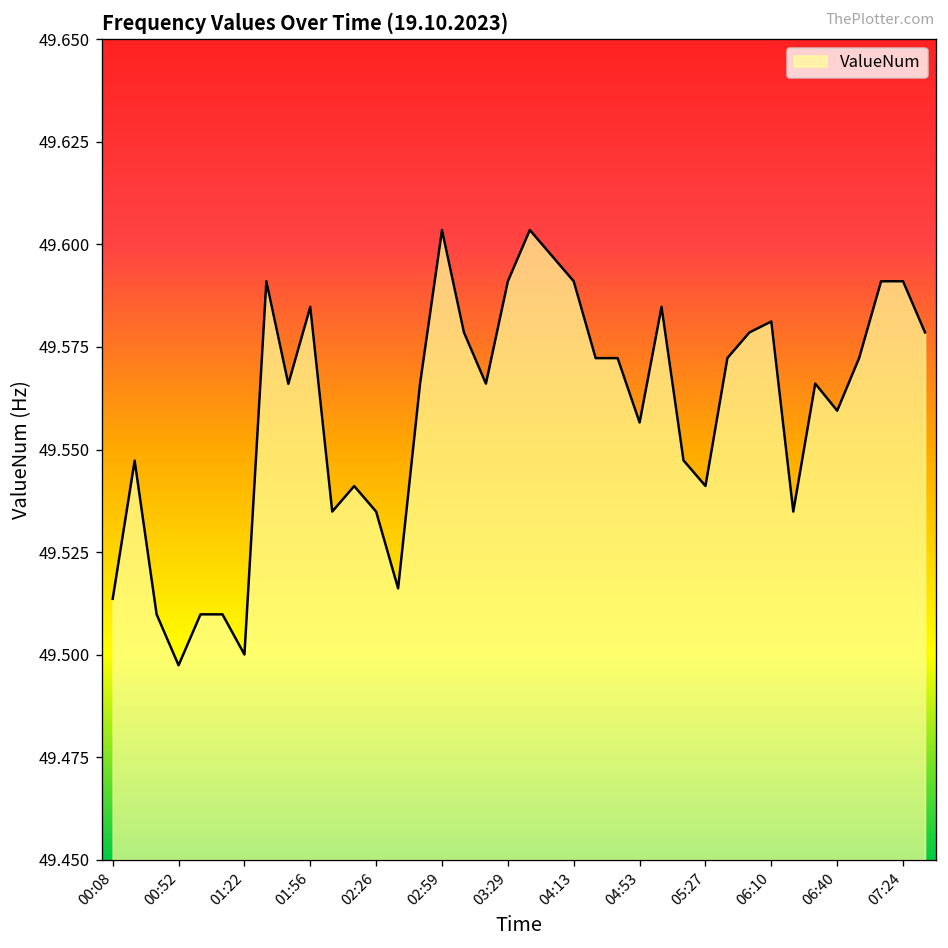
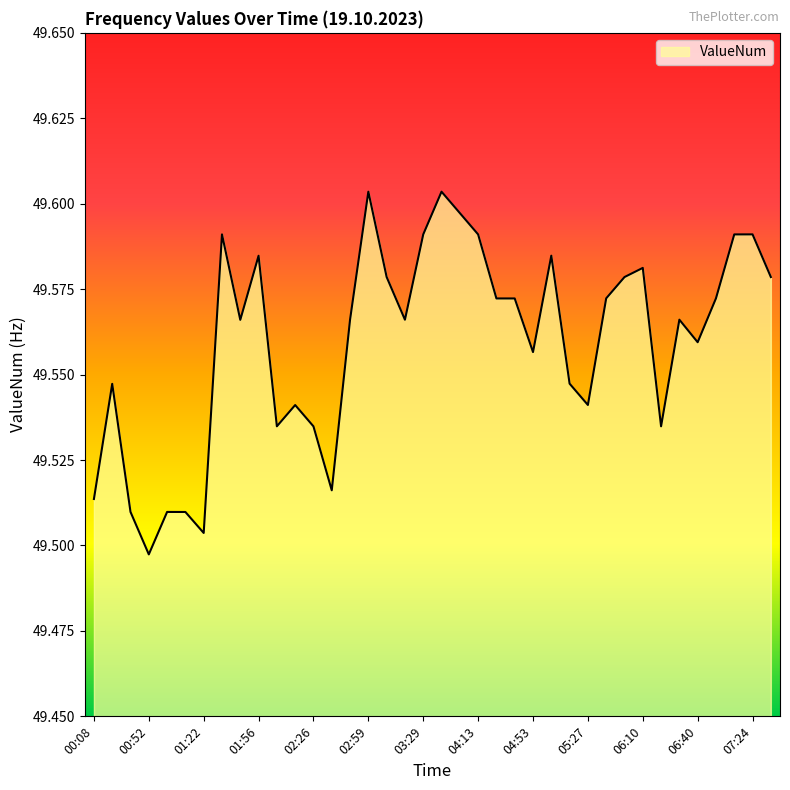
01:22: 49.500 -> 49.504
